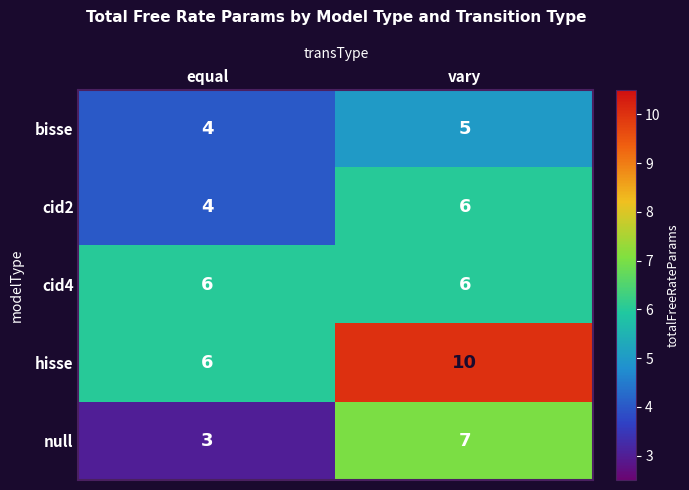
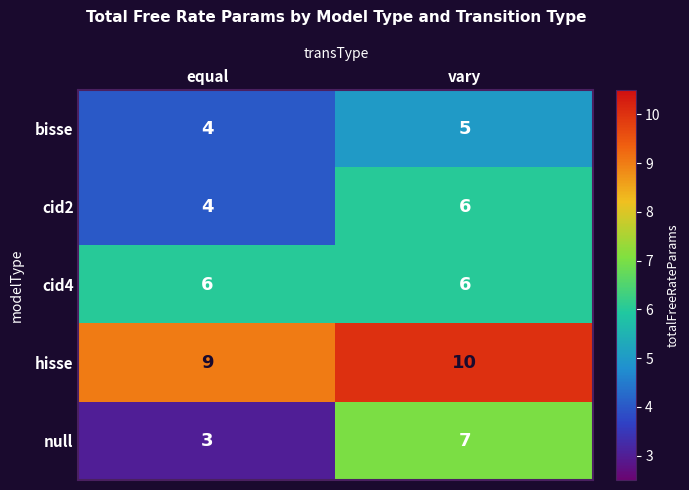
hisse, equal: 6 -> 9
